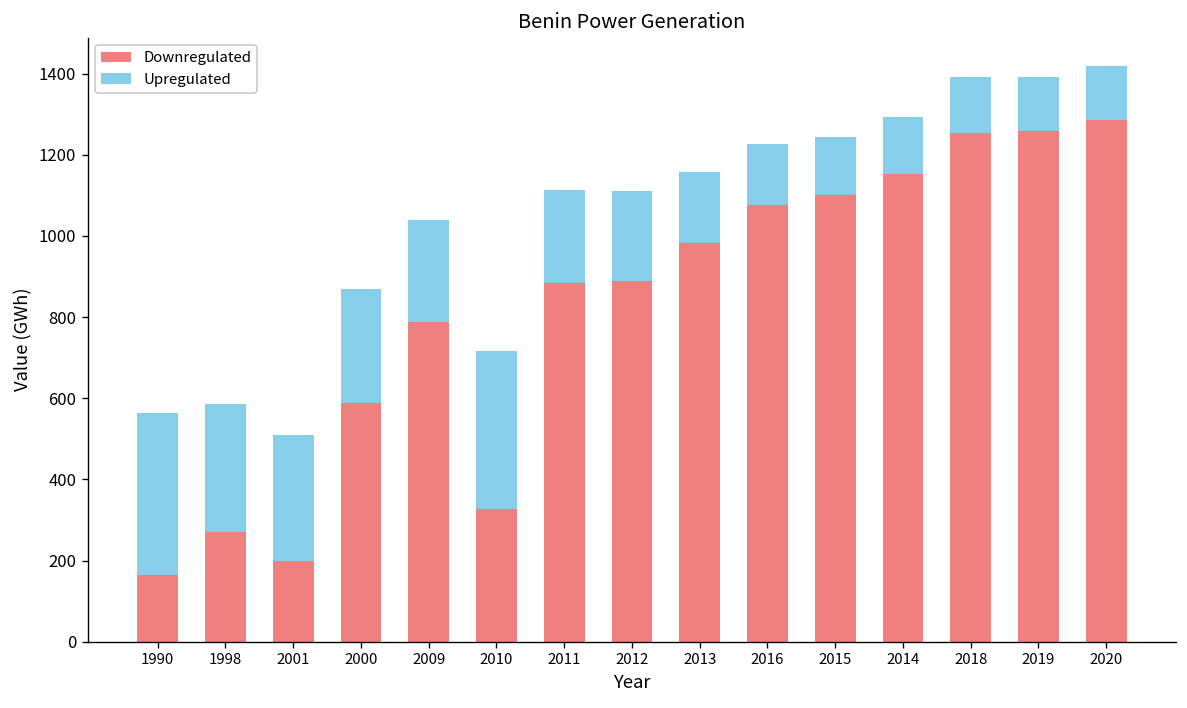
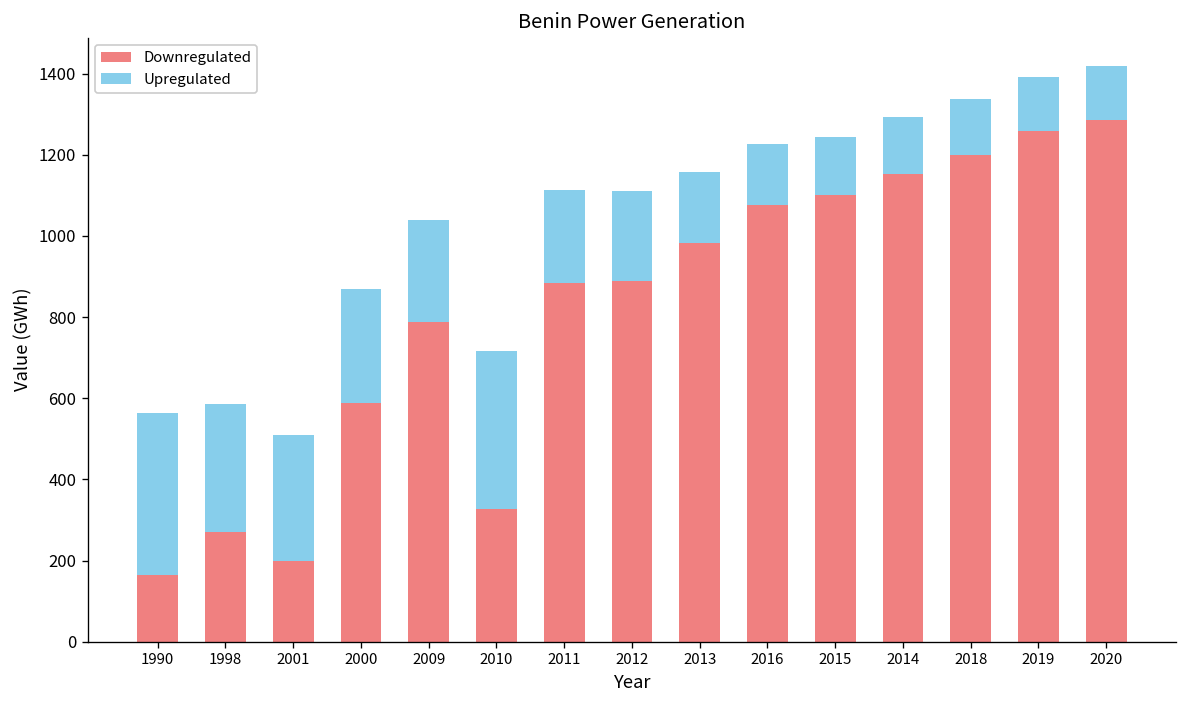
Downregulated, 2018: 1250 -> 1200
